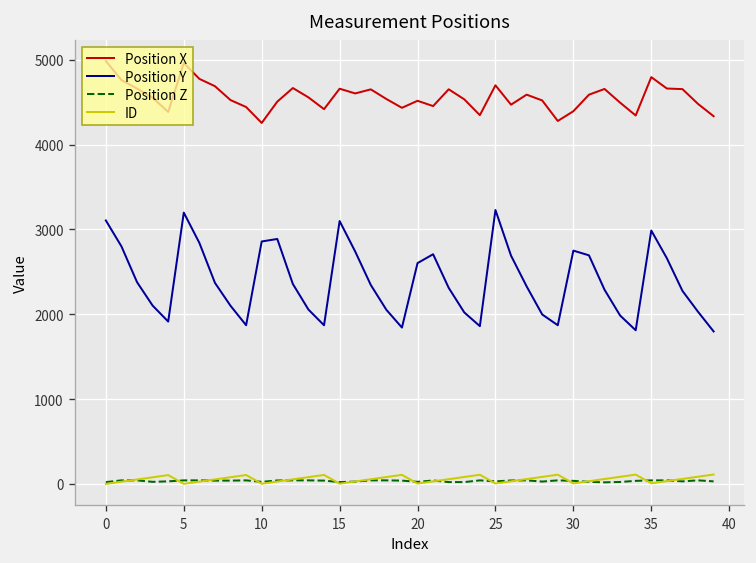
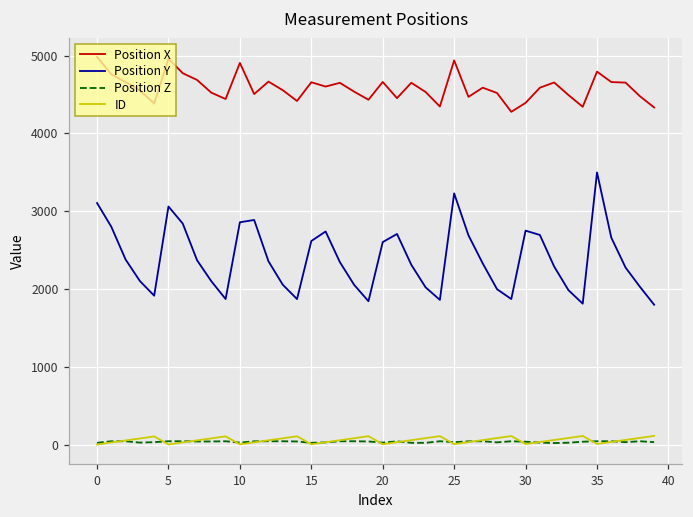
Position Y, 5: 3200 -> 3100
Position X, 10: 4300 -> 4900
Position Y, 15: 3100 -> 2600
Position X, 20: 4500 -> 4700
Position X, 25: 4700 -> 4900
Position Y, 35: 3000 -> 3500
